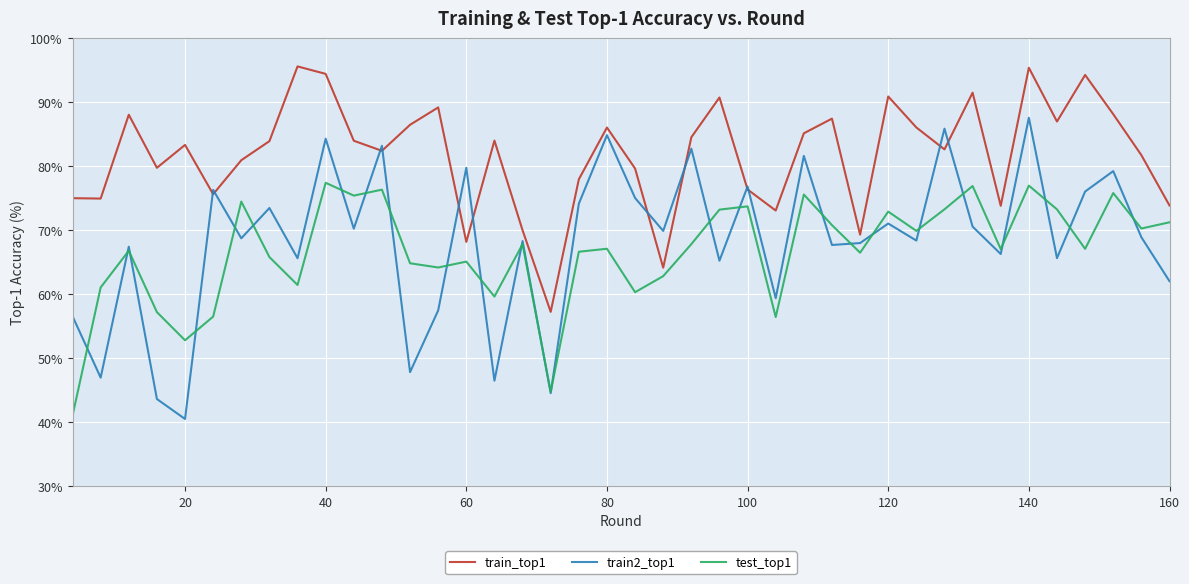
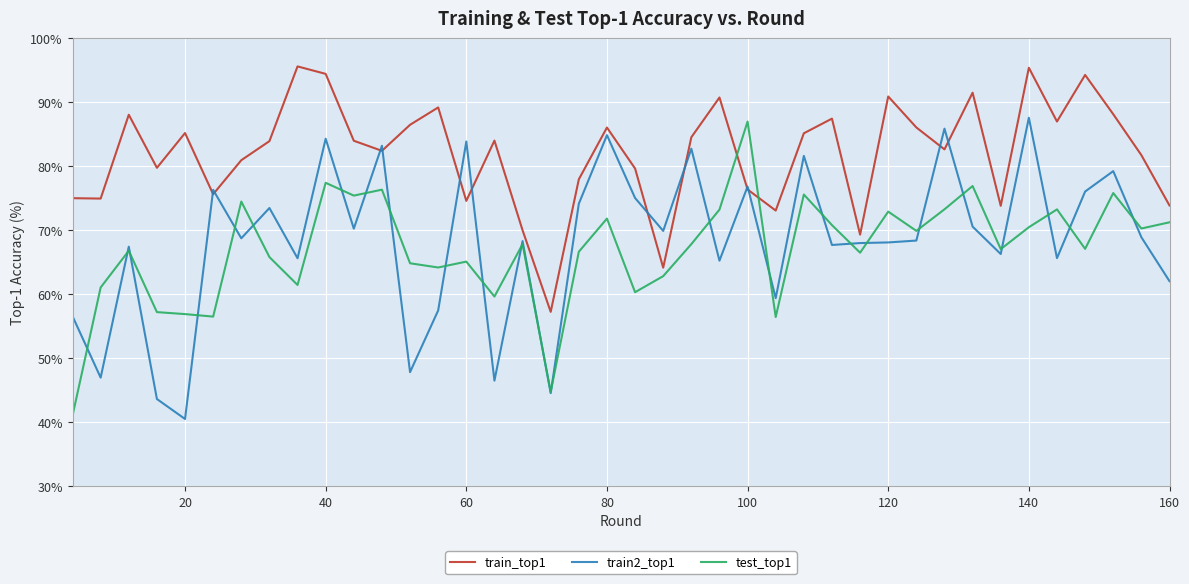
train_top1, 20: 83% -> 85%
test_top1, 20: 53% -> 57%
train_top1, 60: 68% -> 75%
train2_top1, 60: 80% -> 84%
test_top1, 80: 67% -> 72%
test_top1, 100: 74% -> 87%
train2_top1, 120: 71% -> 68%
test_top1, 140: 77% -> 71%
